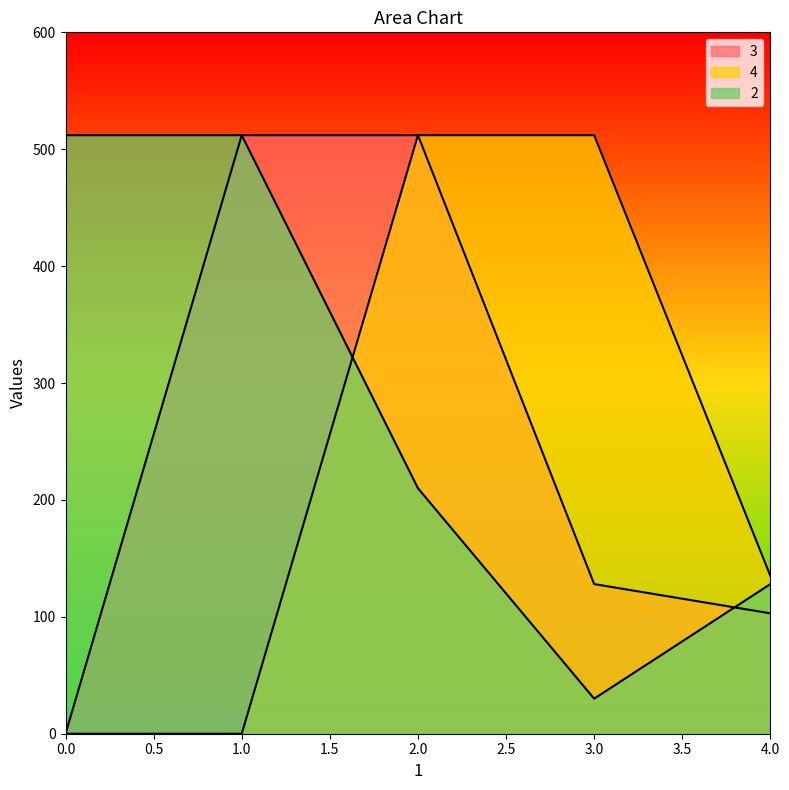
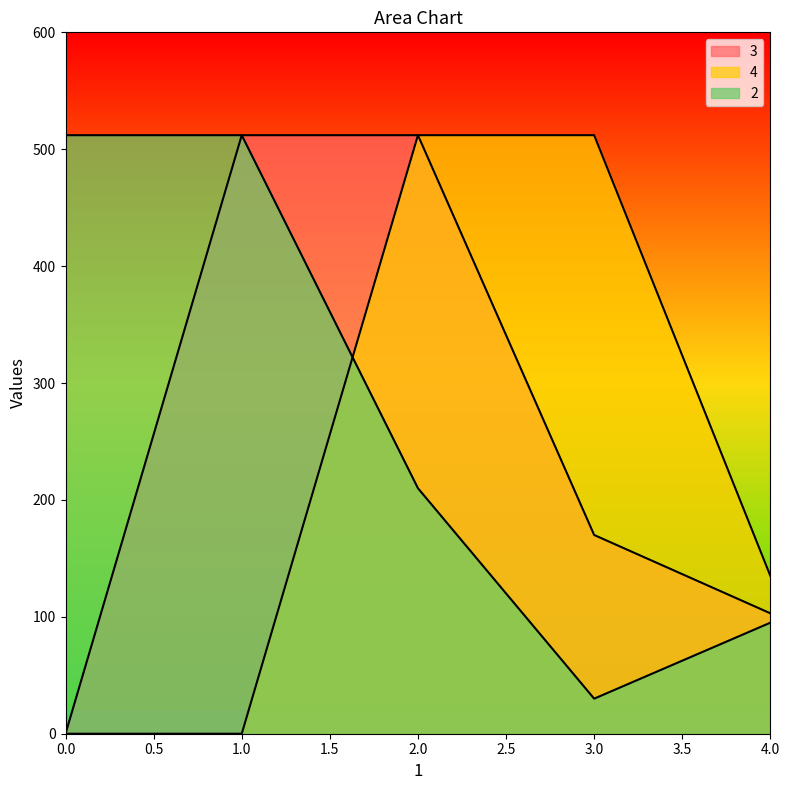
3, 3.0: 128 -> 170
2, 4.0: 128 -> 95
